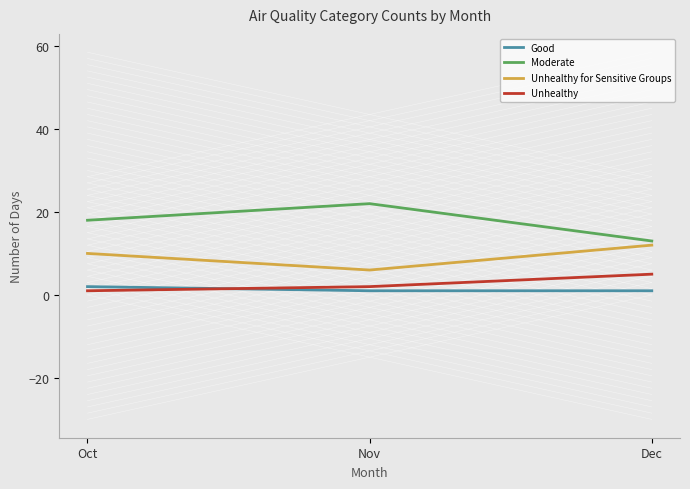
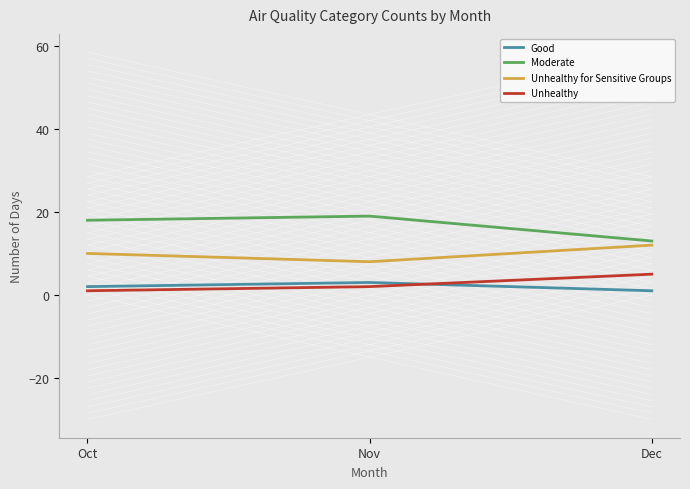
Good, Nov: 1 -> 3
Moderate, Nov: 22 -> 19
Unhealthy for Sensitive Groups, Nov: 6 -> 8
